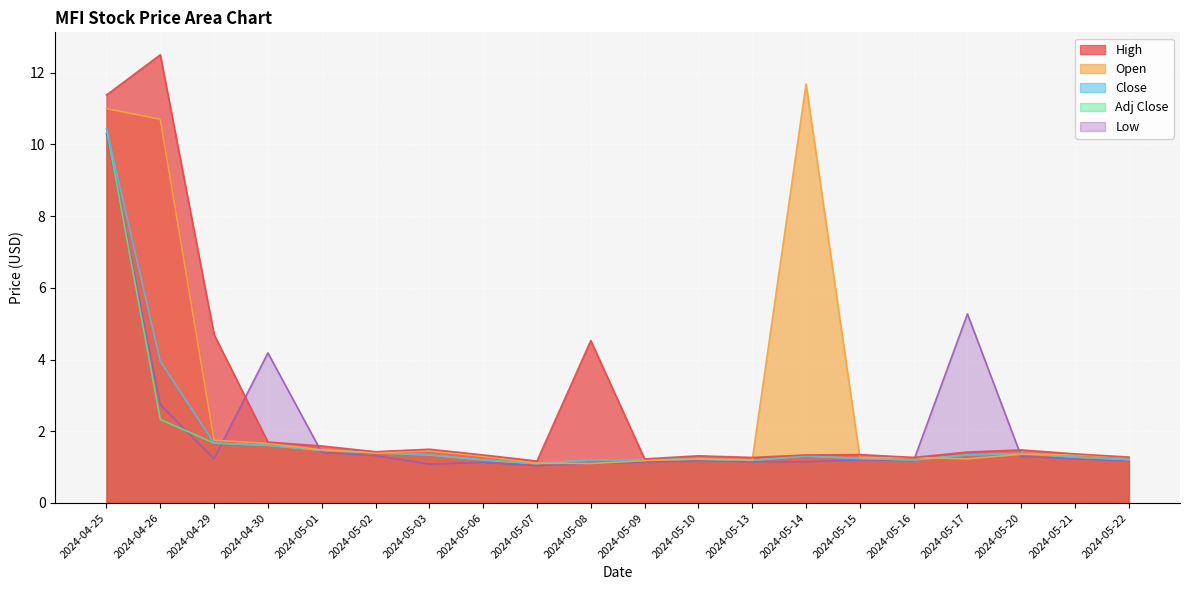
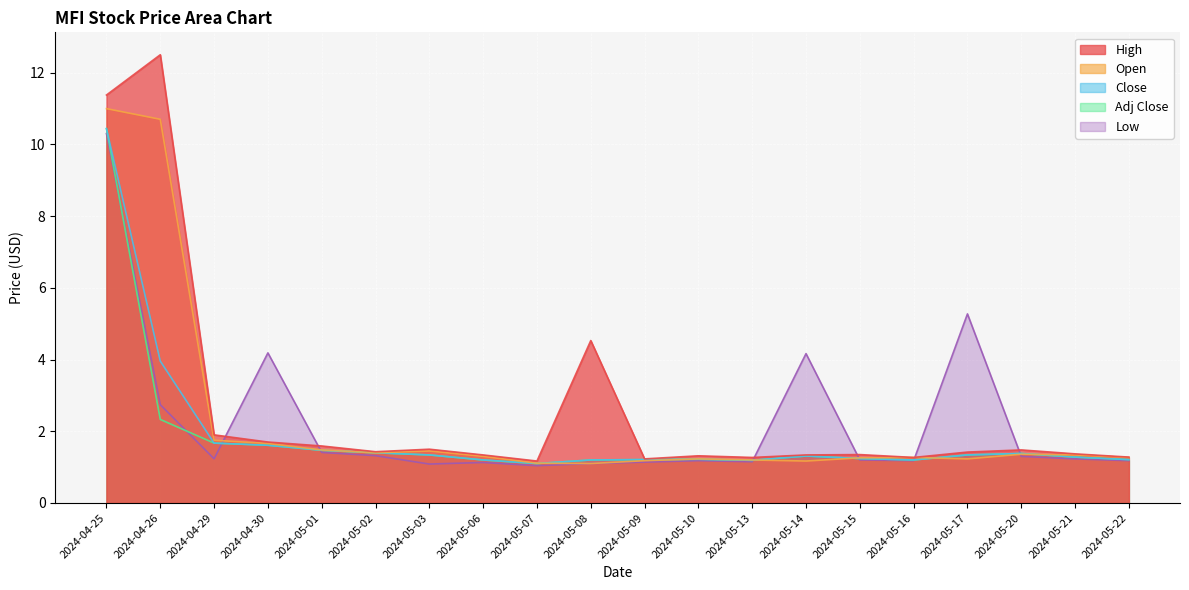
High, 2024-04-29: 4.7 -> 1.9
Low, 2024-05-14: 1.1 -> 4.2
Open, 2024-05-14: 11.7 -> 1.2
